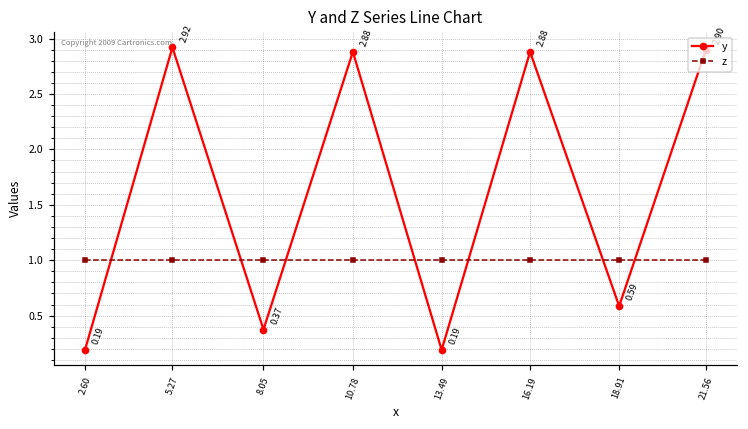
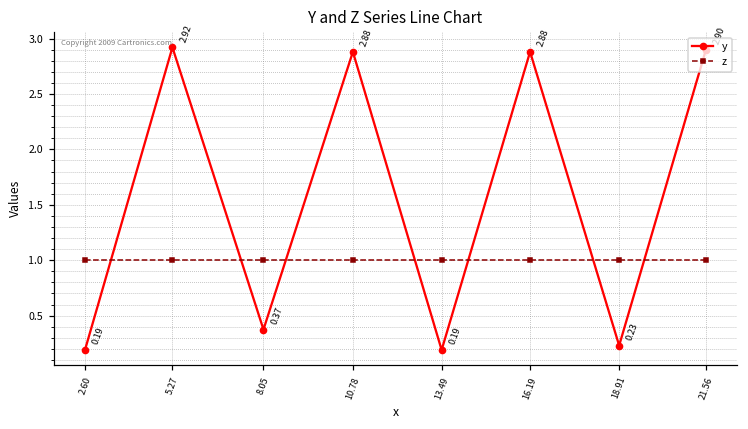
y, 18.91: 0.59 -> 0.23
